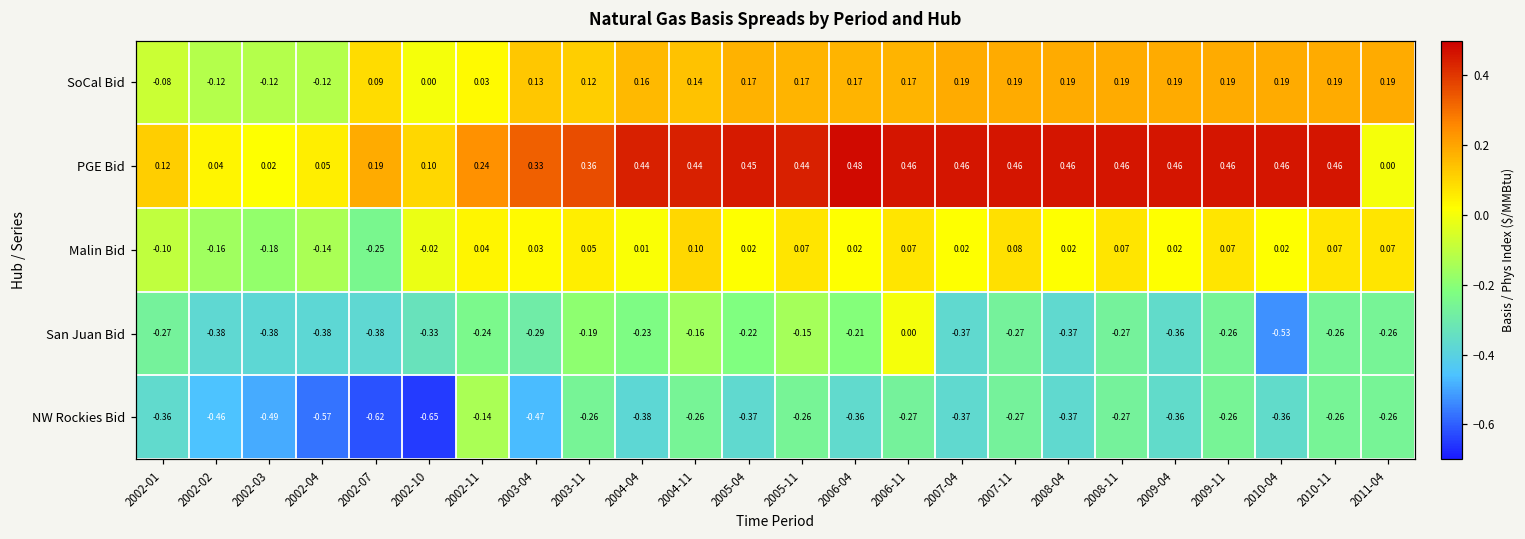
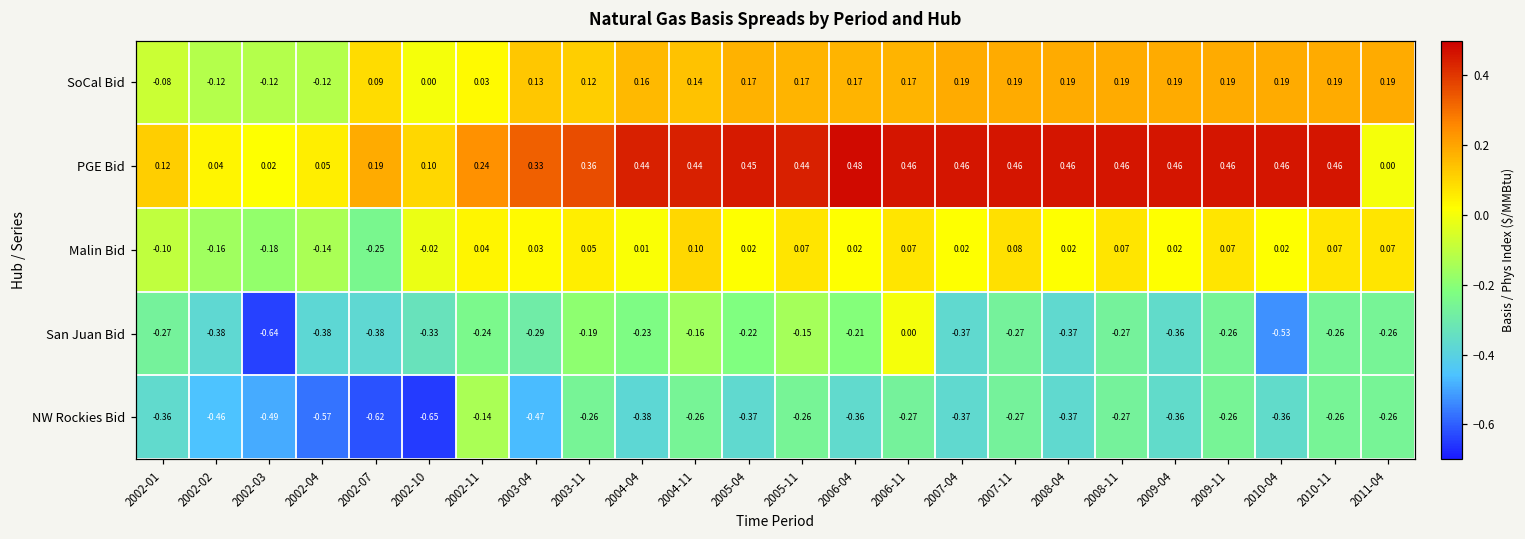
San Juan Bid, 2002-03: -0.38 -> -0.64
